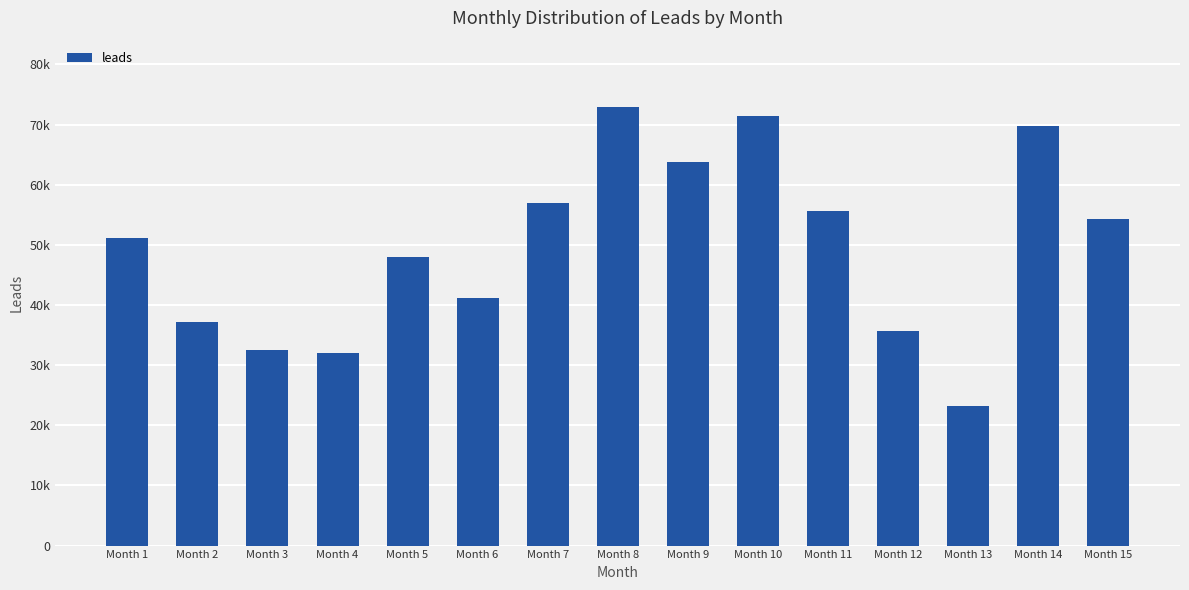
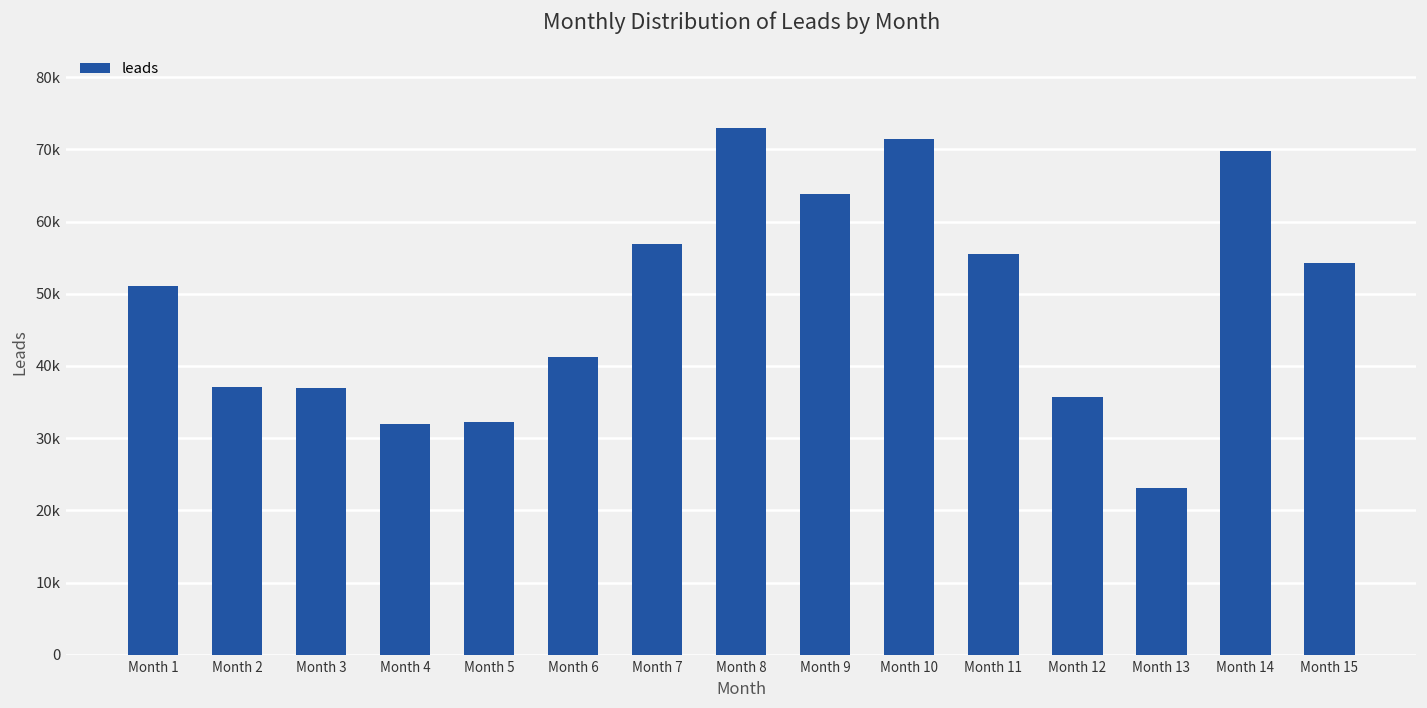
Month 3: 32000 -> 37000
Month 5: 48000 -> 32000
